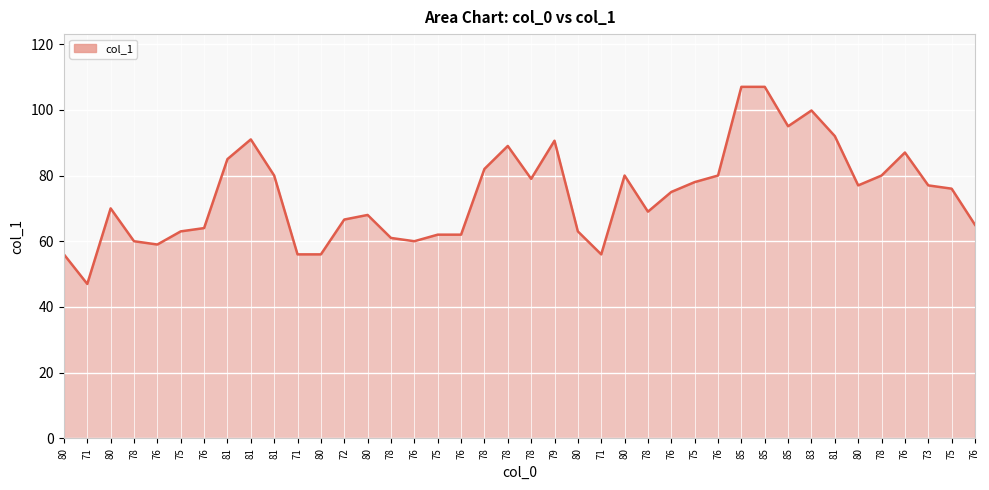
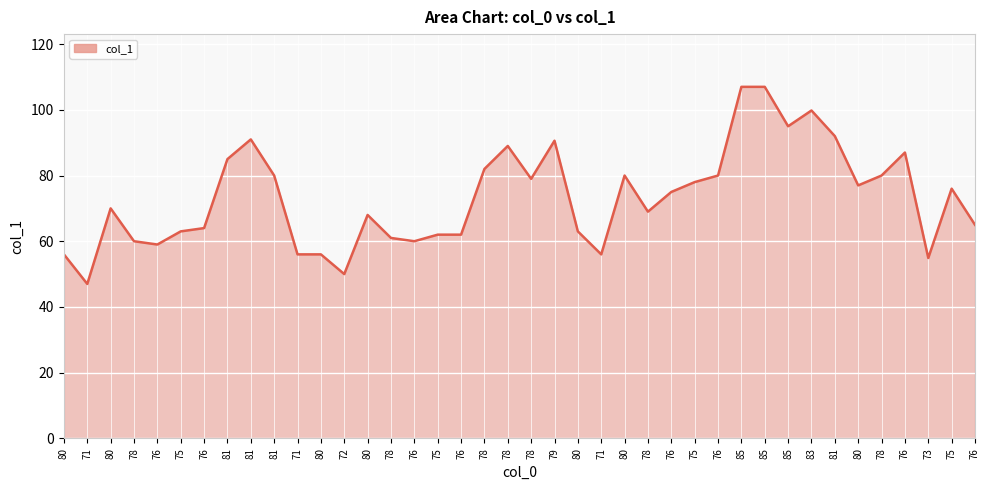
72: 67 -> 50
73: 77 -> 55
